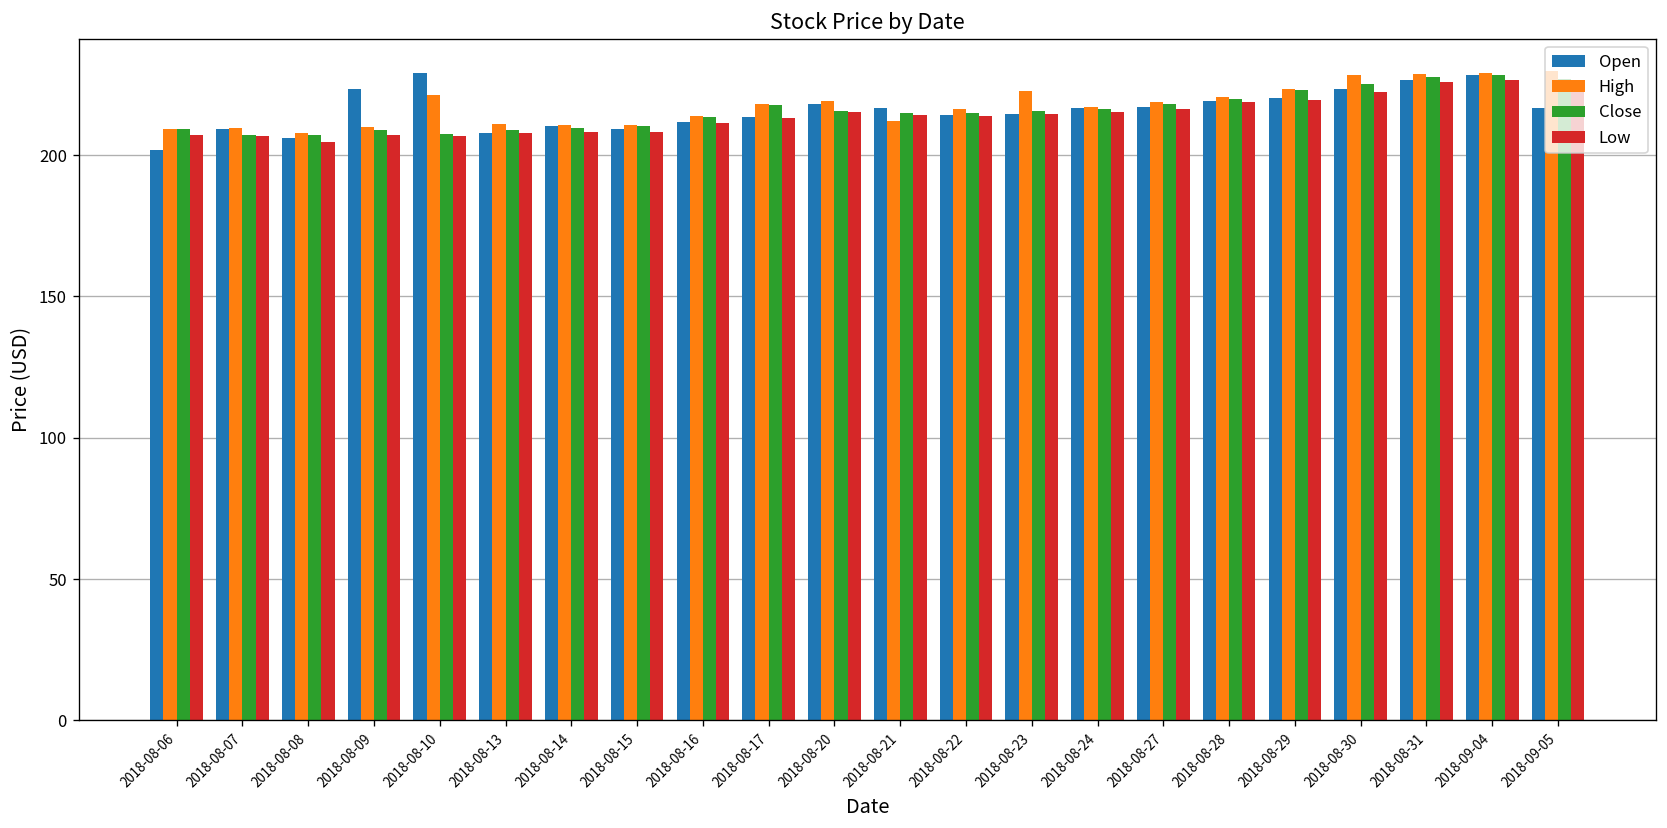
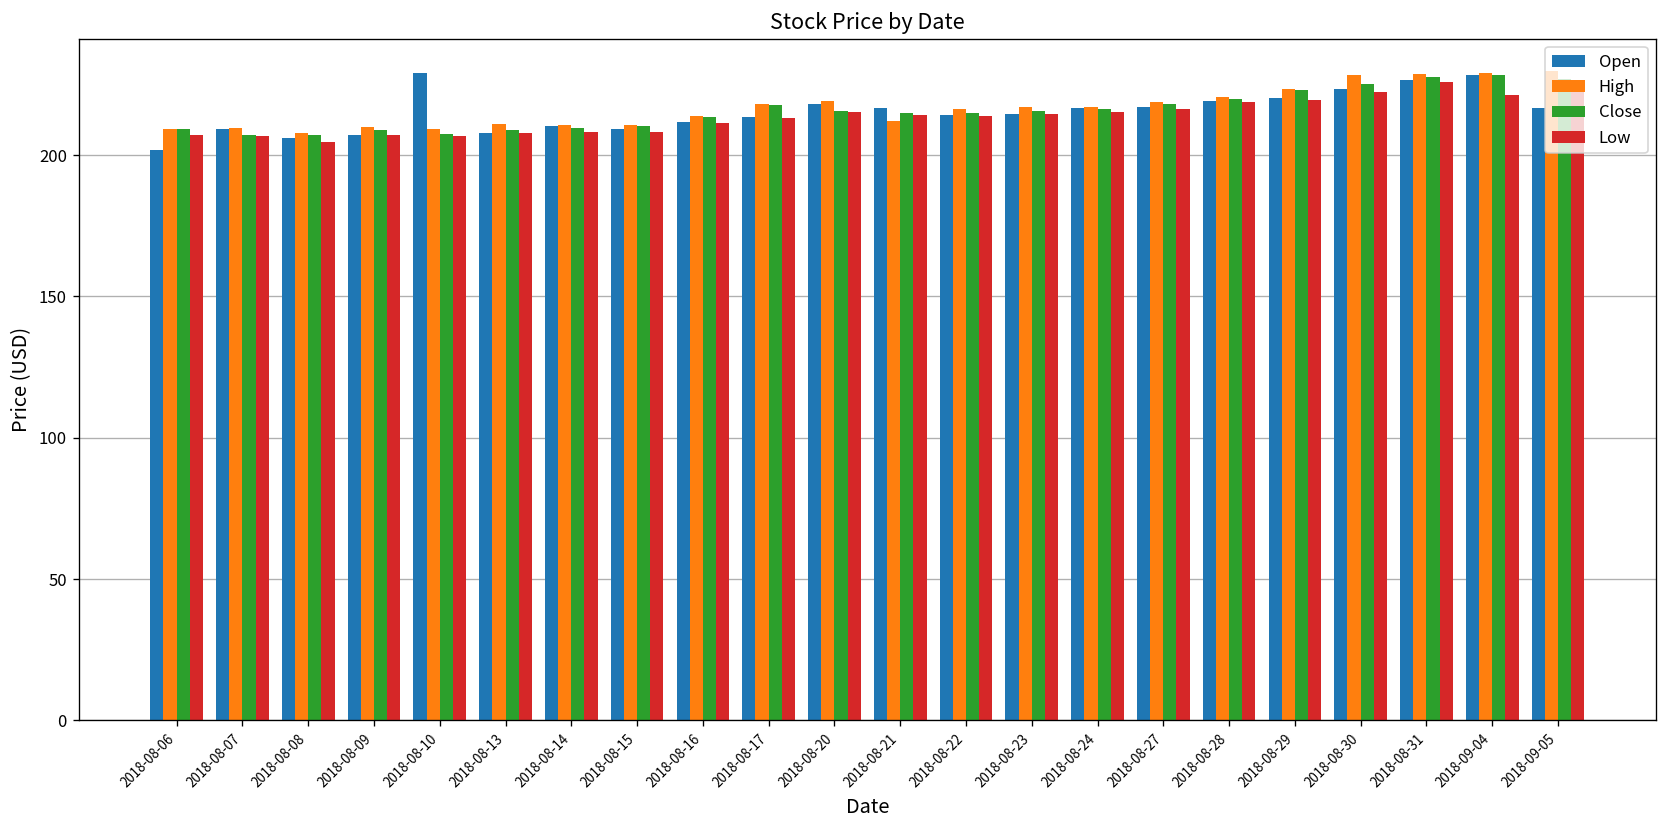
Open, 2018-08-09: 223 -> 207
High, 2018-08-10: 221 -> 209
High, 2018-08-23: 223 -> 217
Low, 2018-09-04: 227 -> 221
